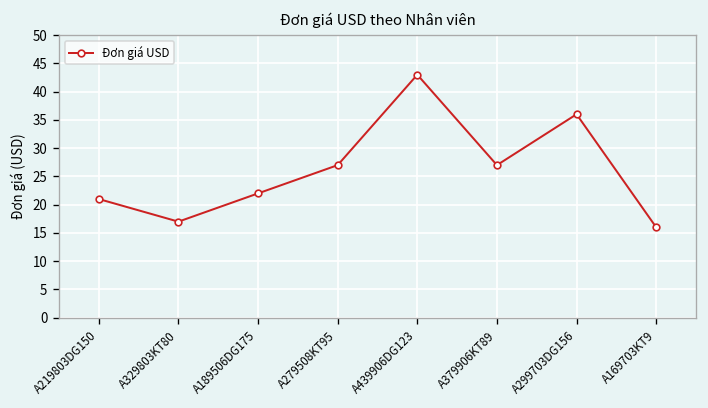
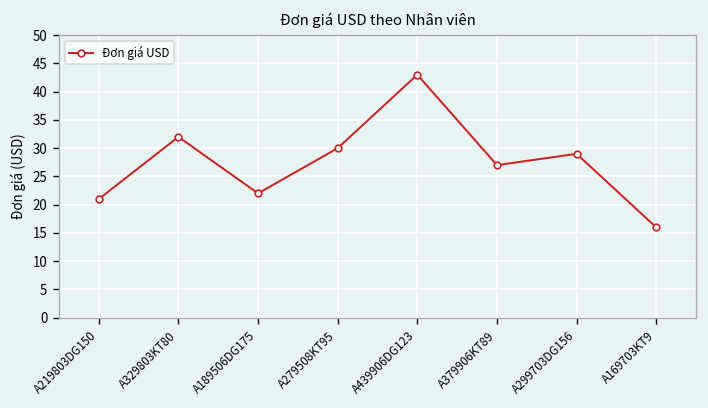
A329803KT80: 17 -> 32
A279508KT95: 27 -> 30
A299703DG156: 36 -> 29
